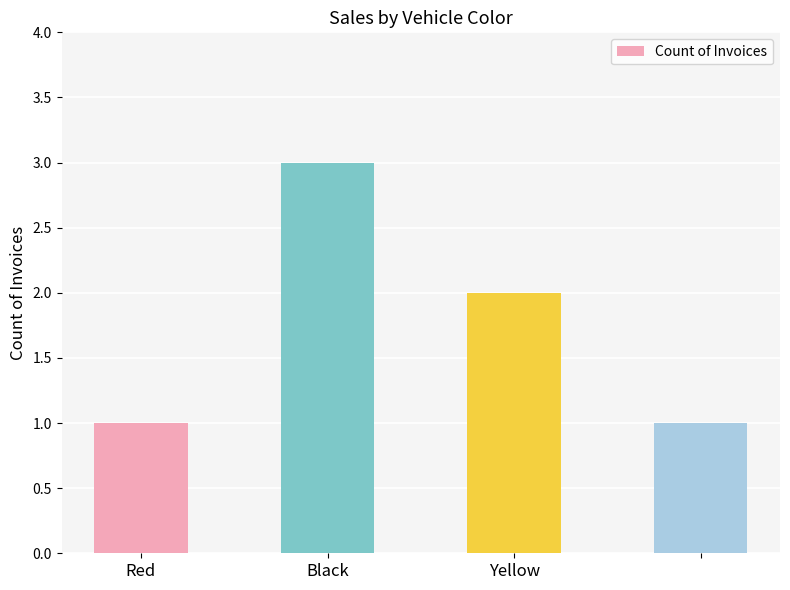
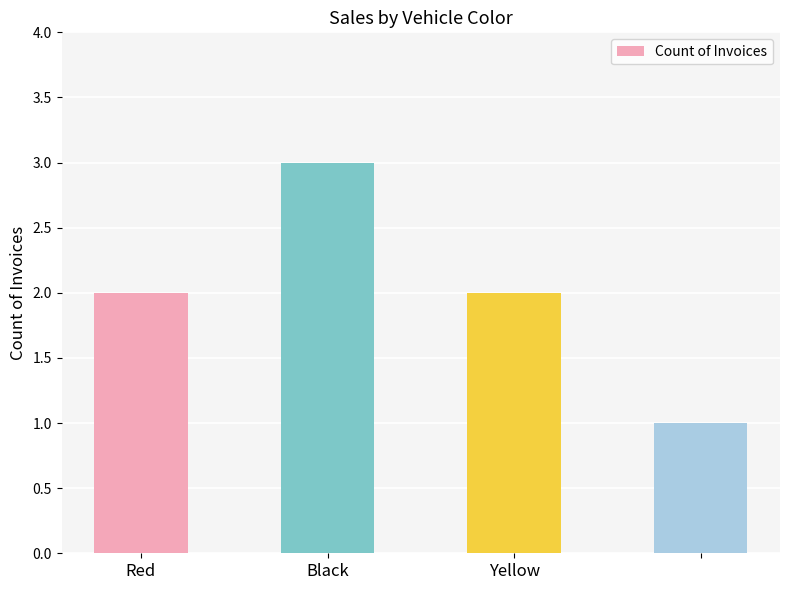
Red: 1 -> 2
